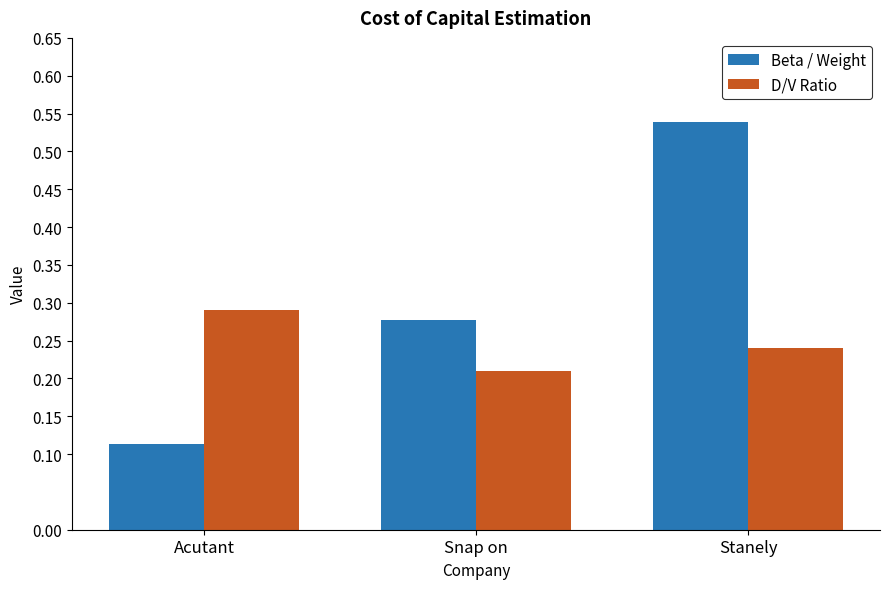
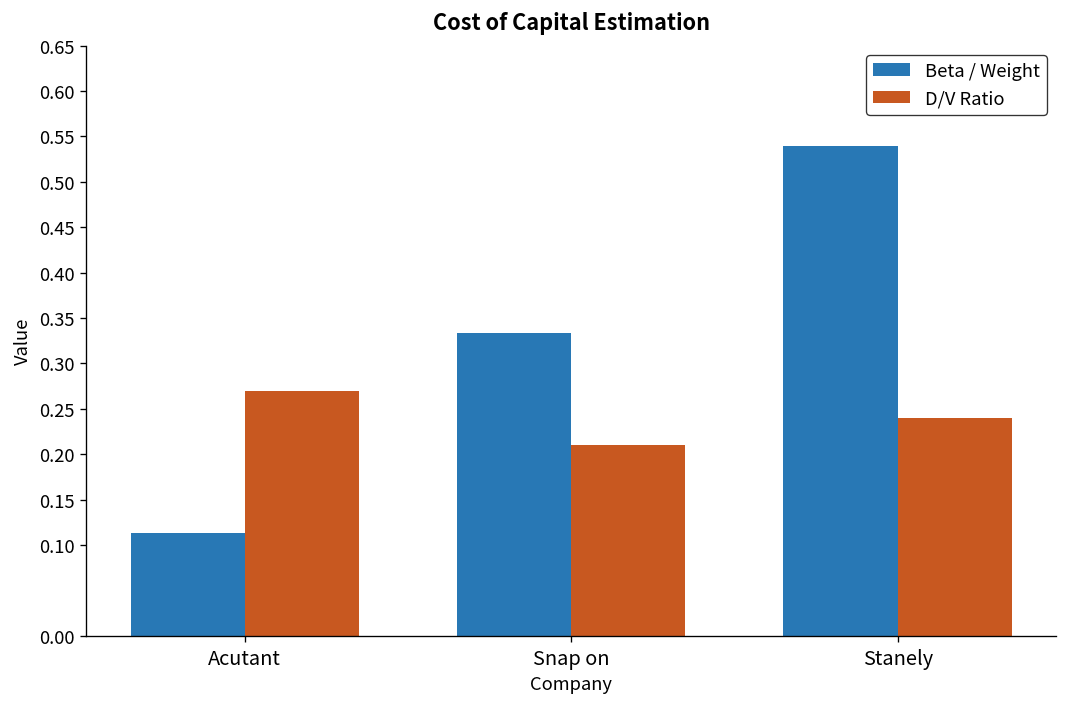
D/V Ratio, Acutant: 0.29 -> 0.27
Beta / Weight, Snap on: 0.28 -> 0.33
